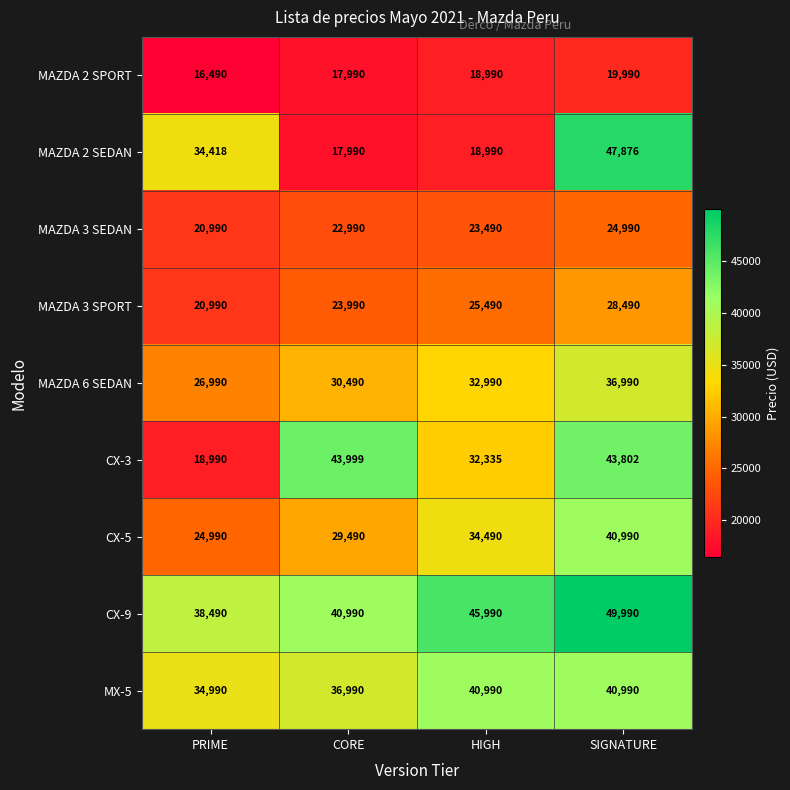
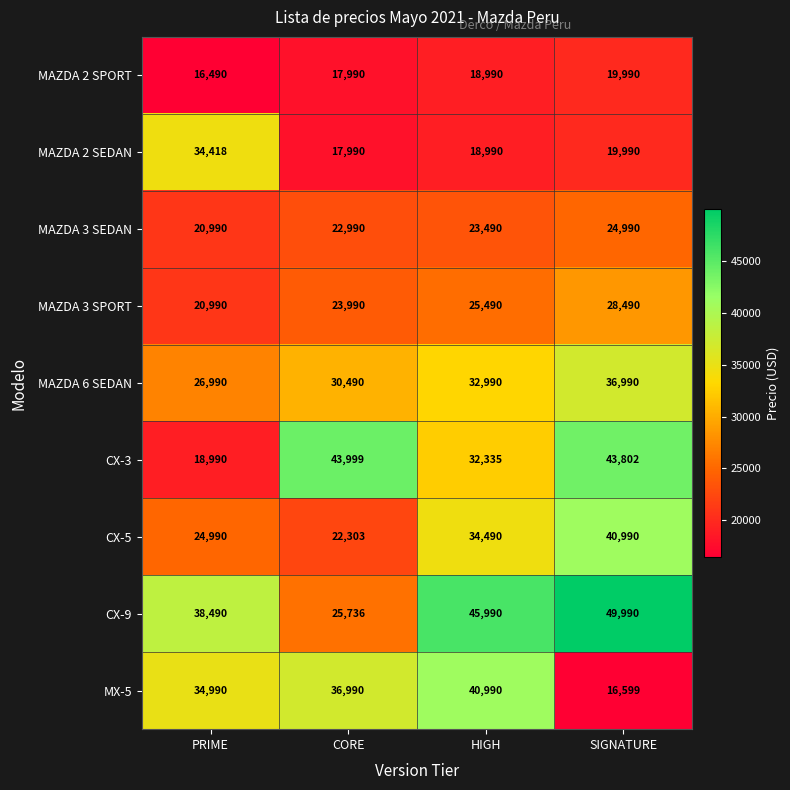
MAZDA 2 SEDAN, SIGNATURE: 47,876 -> 19,990
CX-5, CORE: 29,490 -> 22,303
CX-9, CORE: 40,990 -> 25,736
MX-5, SIGNATURE: 40,990 -> 16,599
